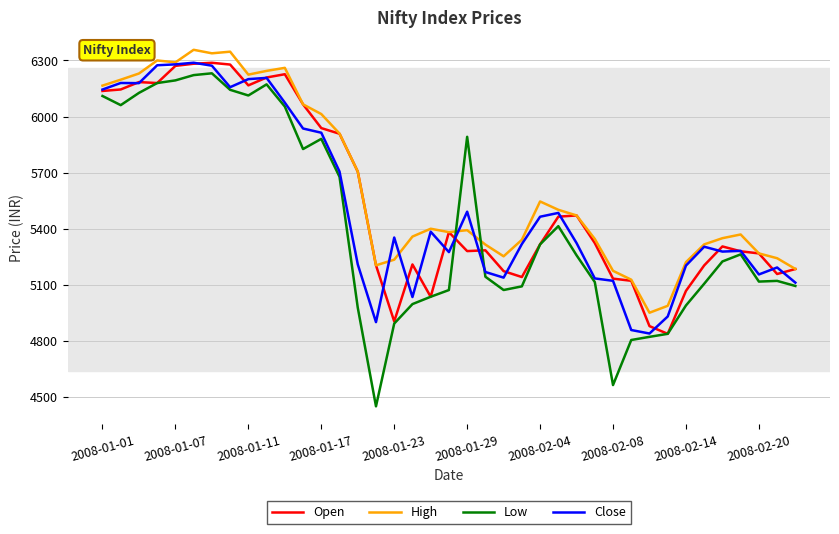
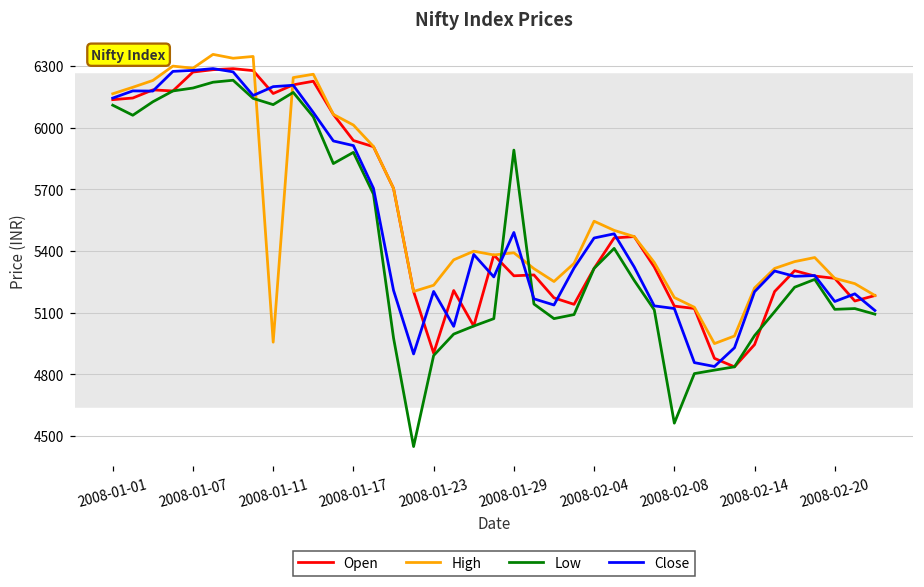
High, 2008-01-11: 6220 -> 4960
Close, 2008-01-23: 5350 -> 5200
Open, 2008-02-14: 5070 -> 4940
